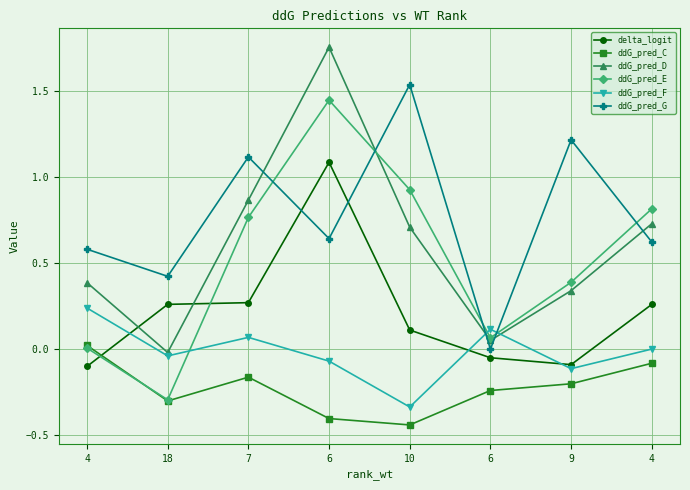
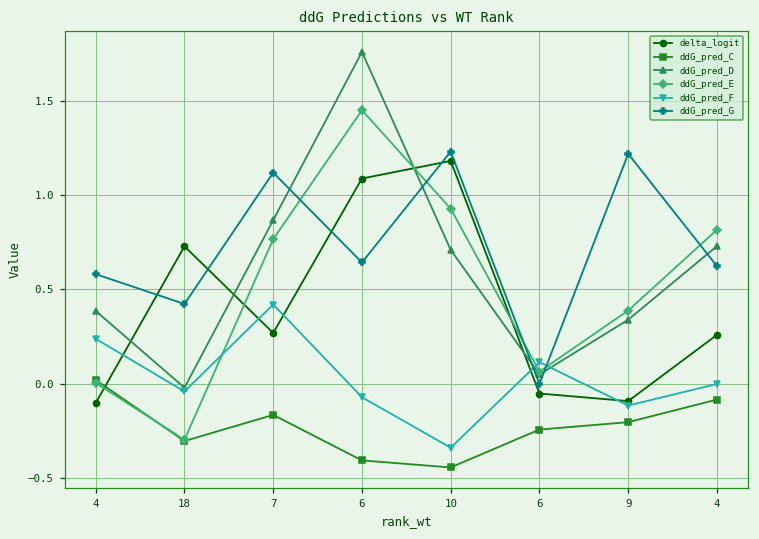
delta_logit, 18: 0.26 -> 0.73
ddG_pred_F, 7: 0.07 -> 0.42
delta_logit, 10: 0.11 -> 1.18
ddG_pred_G, 10: 1.54 -> 1.23
